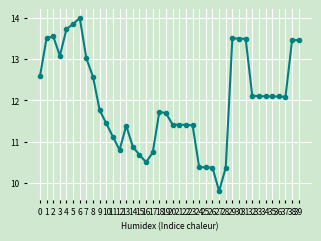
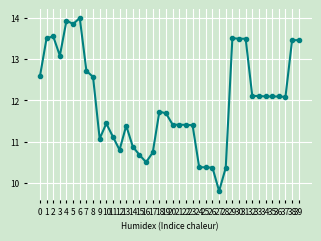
4: 13.7 -> 13.9
7: 13.0 -> 12.7
9: 11.8 -> 11.1
